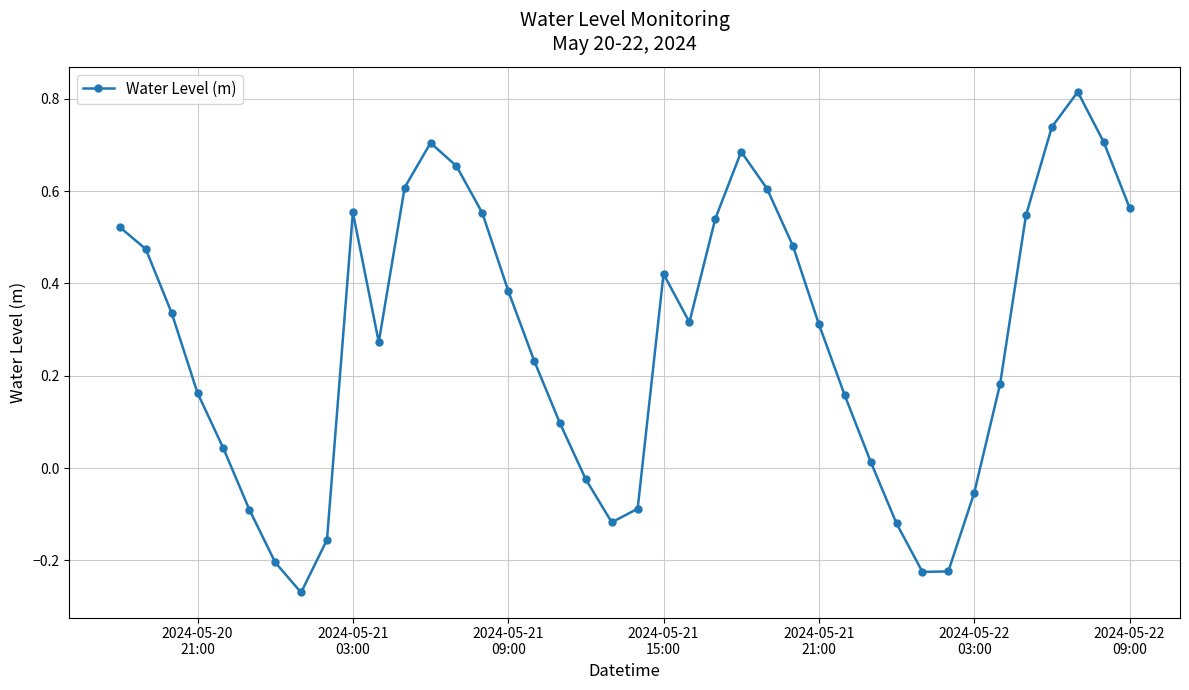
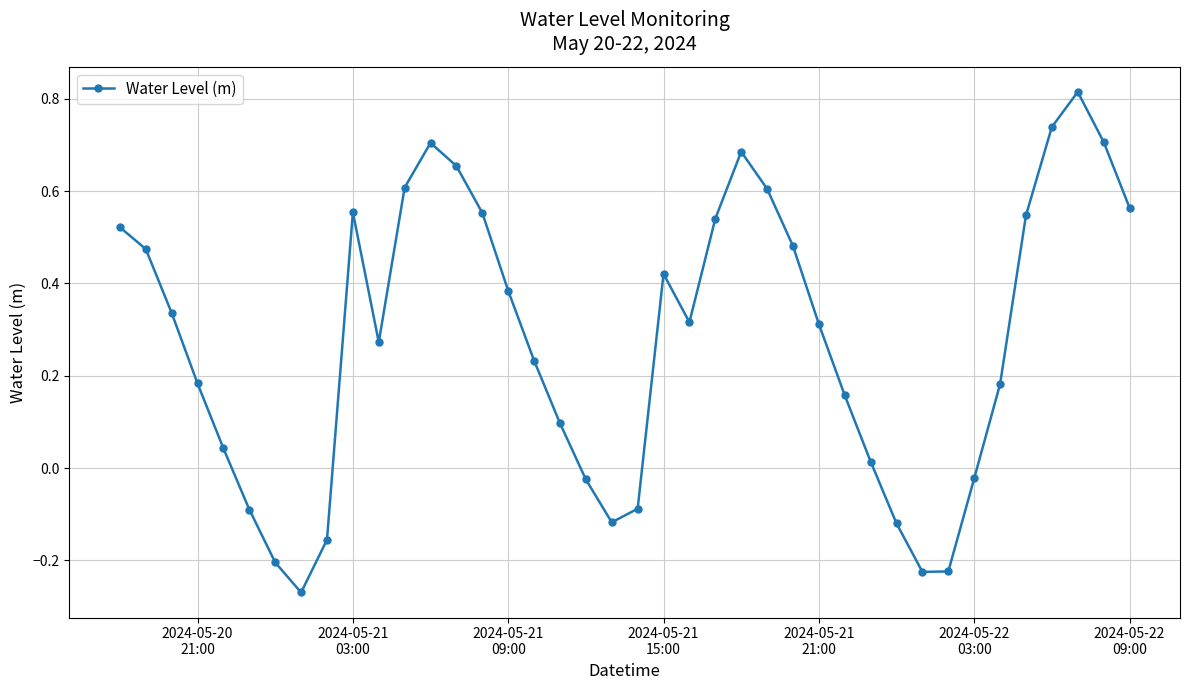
2024-05-20 21:00: 0.16 -> 0.18
2024-05-22 03:00: -0.05 -> -0.02
